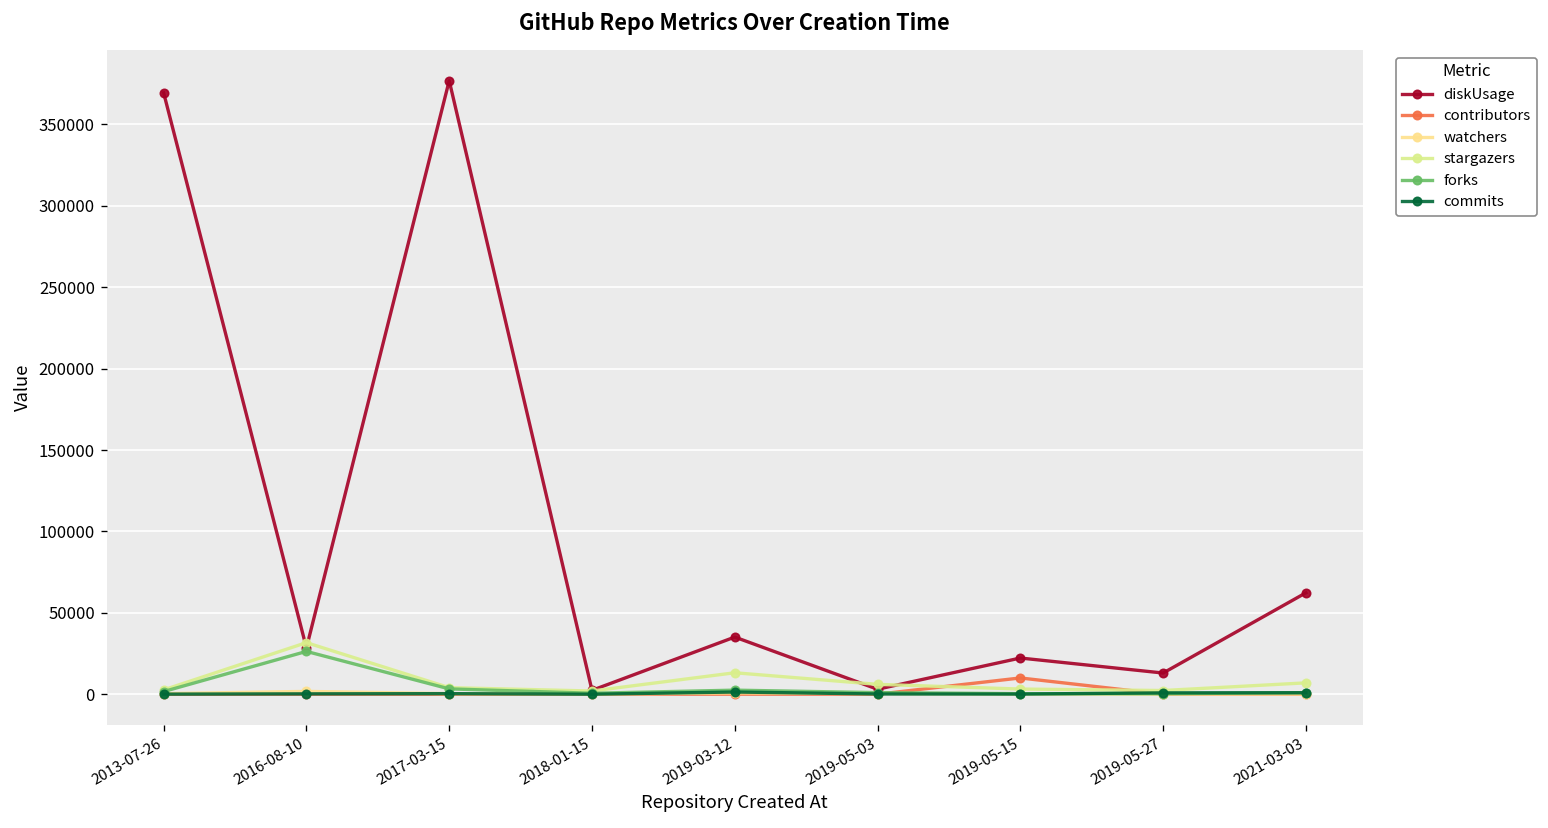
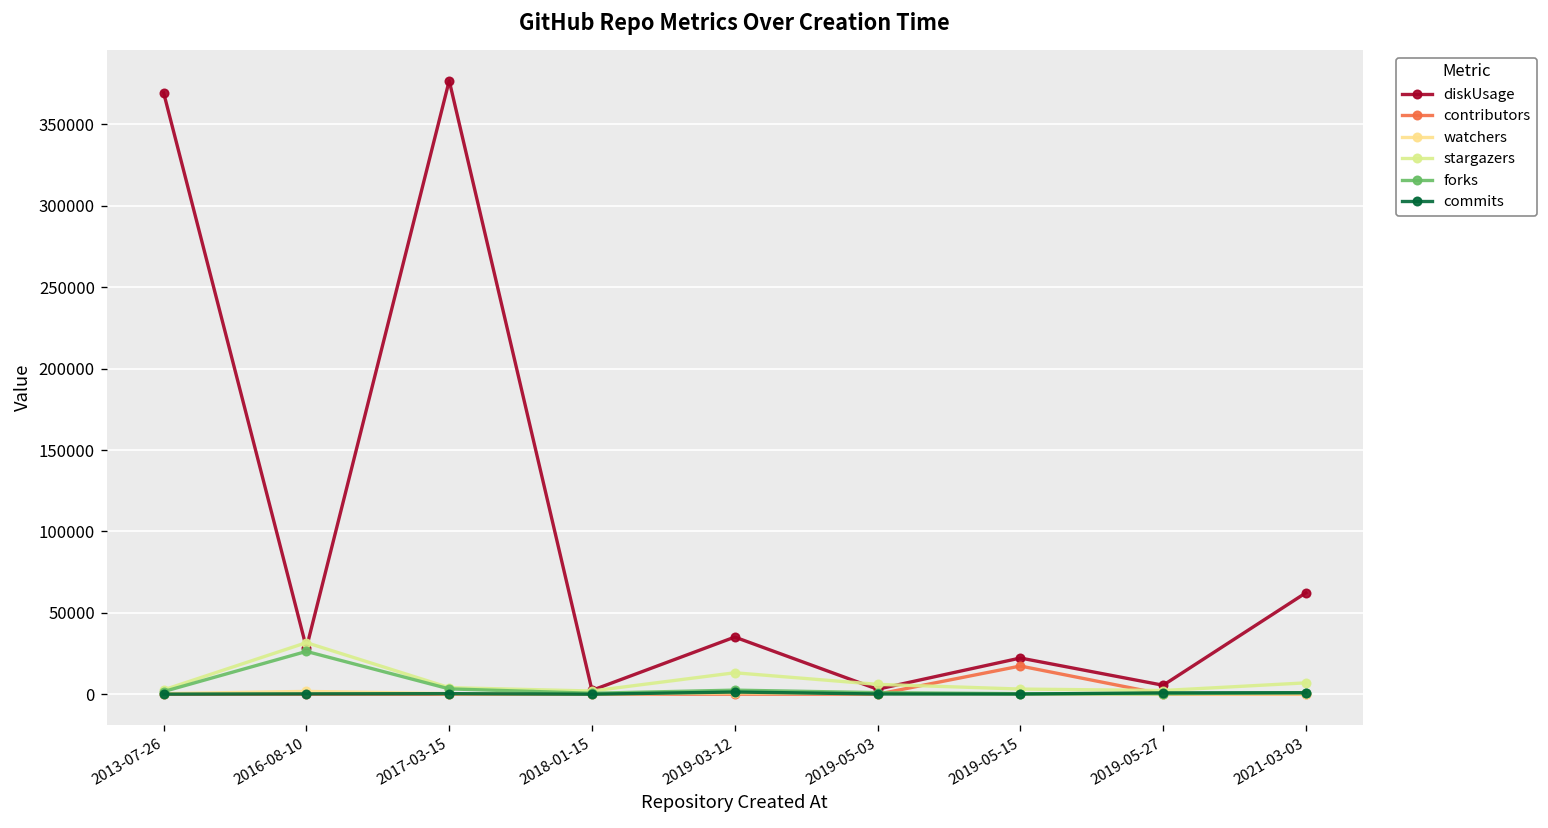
contributors, 2019-05-15: 10000 -> 17000
diskUsage, 2019-05-27: 13000 -> 6000
